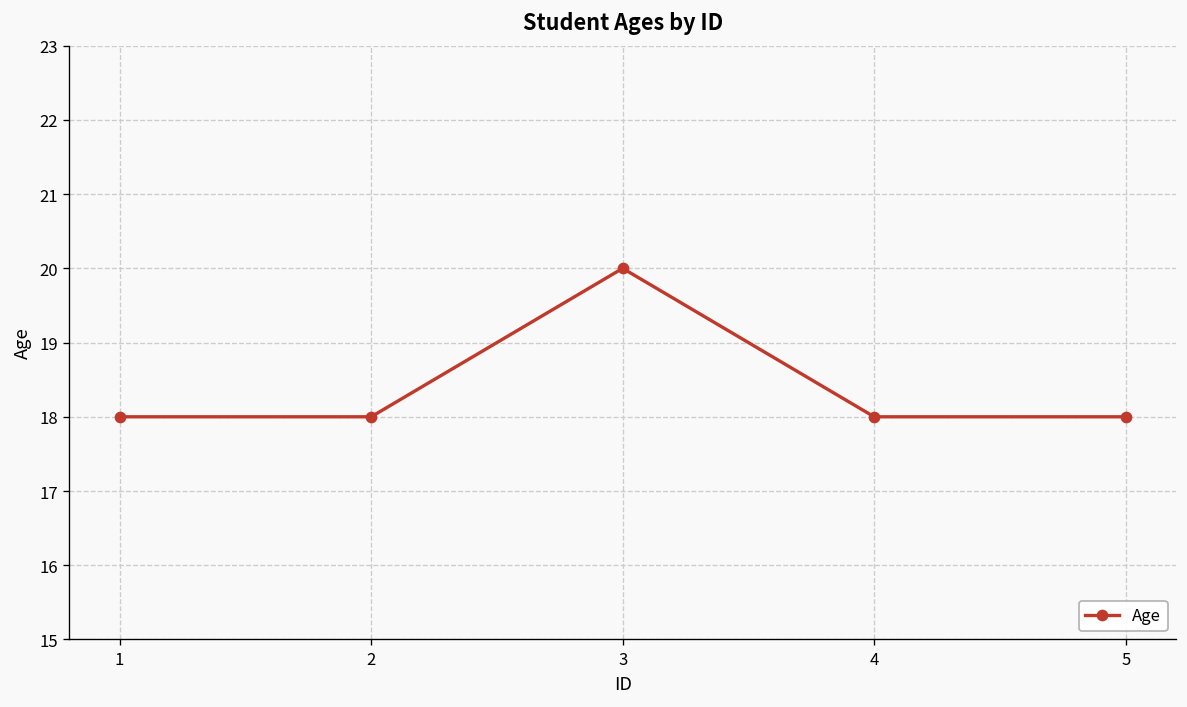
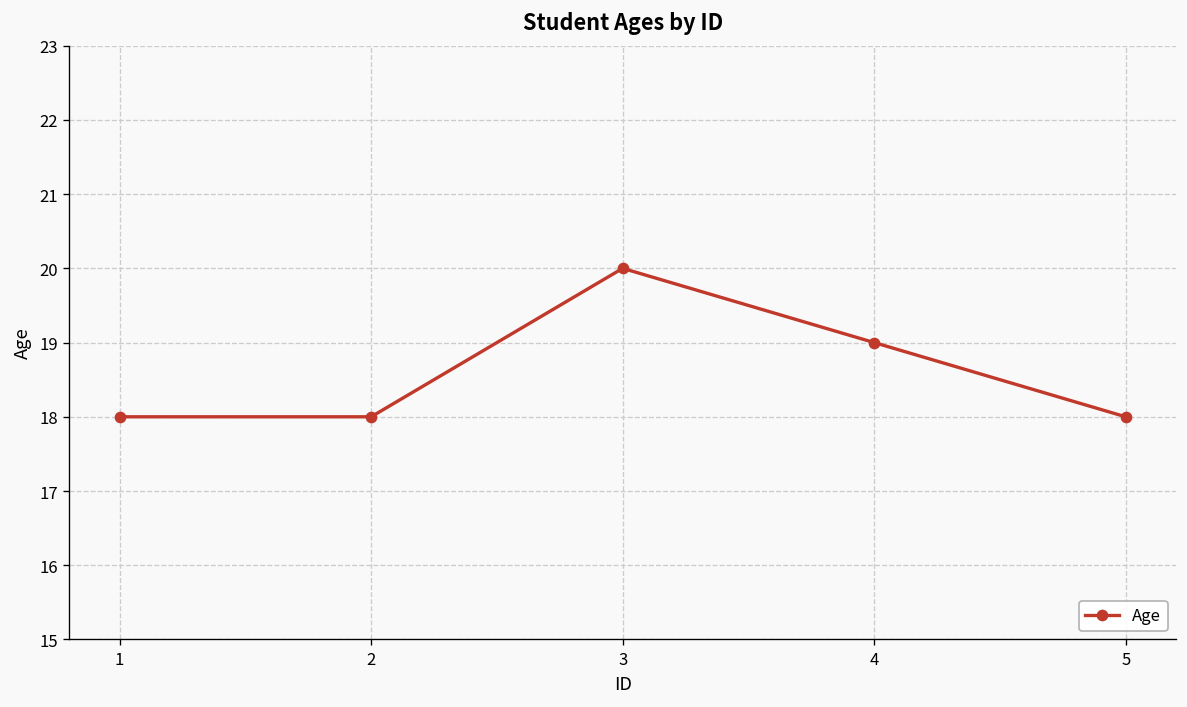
4: 18 -> 19
